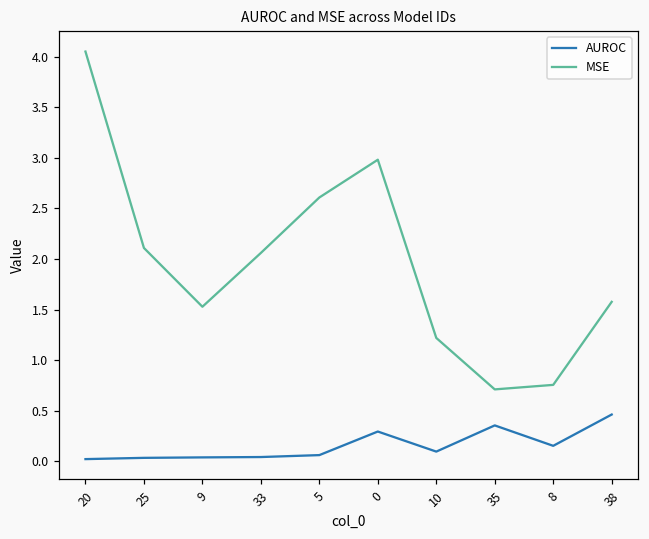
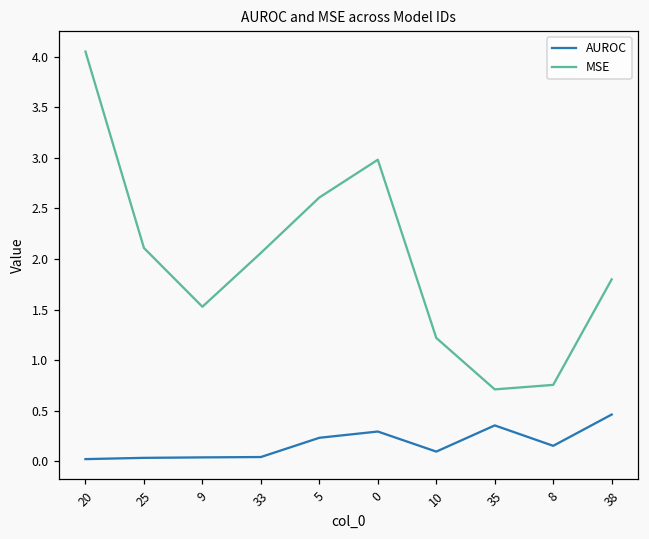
AUROC, 5: 0.1 -> 0.2
MSE, 38: 1.6 -> 1.8
